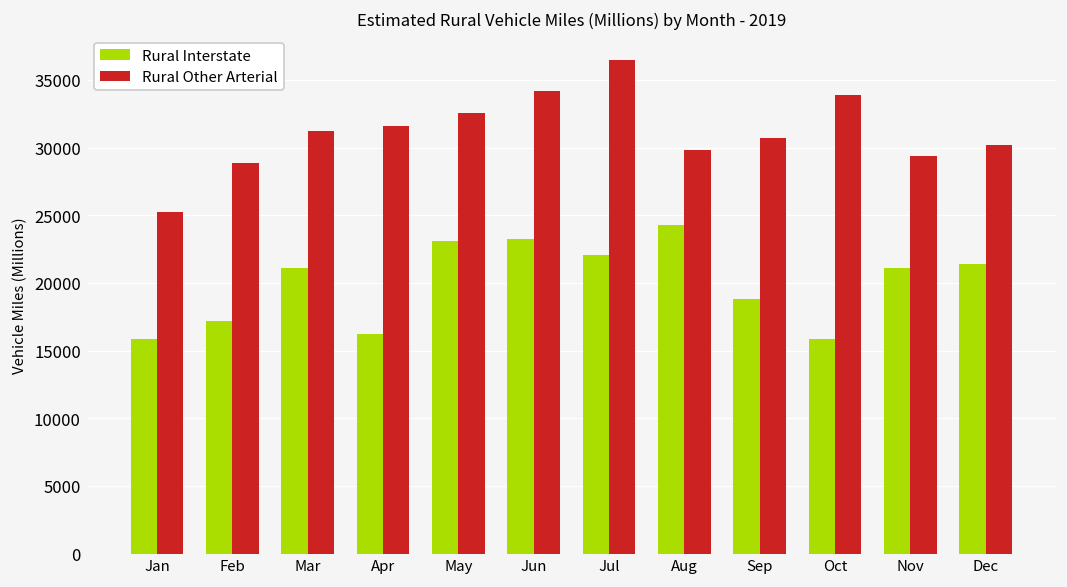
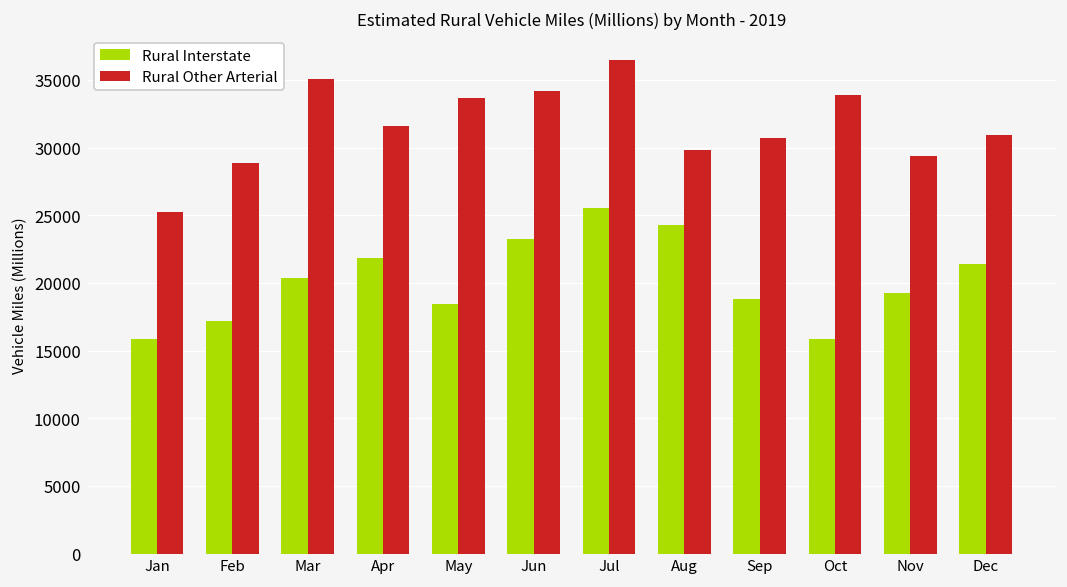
Rural Interstate, Mar: 21100 -> 20400
Rural Other Arterial, Mar: 31200 -> 35100
Rural Interstate, Apr: 16200 -> 21900
Rural Interstate, May: 23100 -> 18400
Rural Other Arterial, May: 32500 -> 33700
Rural Interstate, Jul: 22000 -> 25500
Rural Interstate, Nov: 21100 -> 19300
Rural Other Arterial, Dec: 30200 -> 31000
